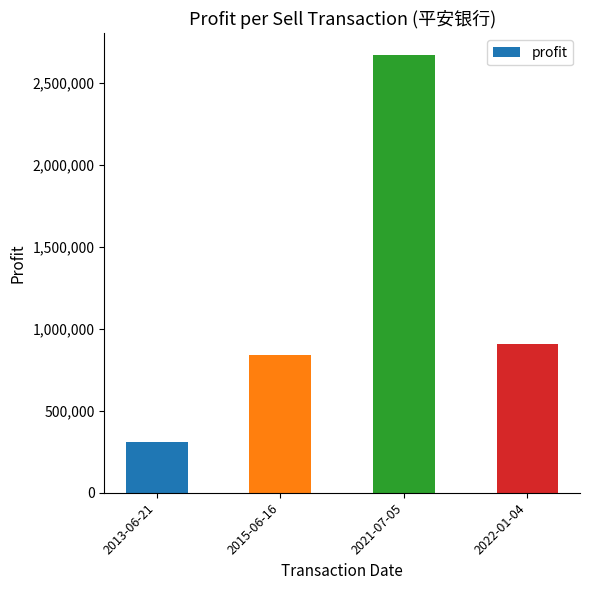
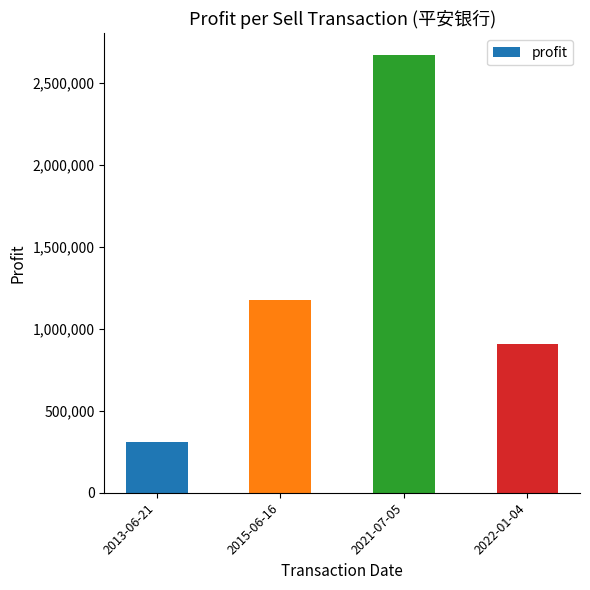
2015-06-16: 840,000 -> 1,170,000
